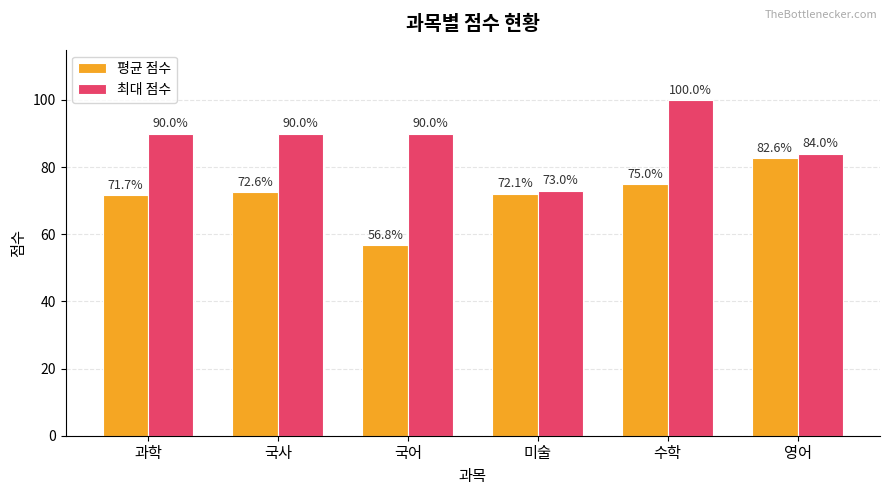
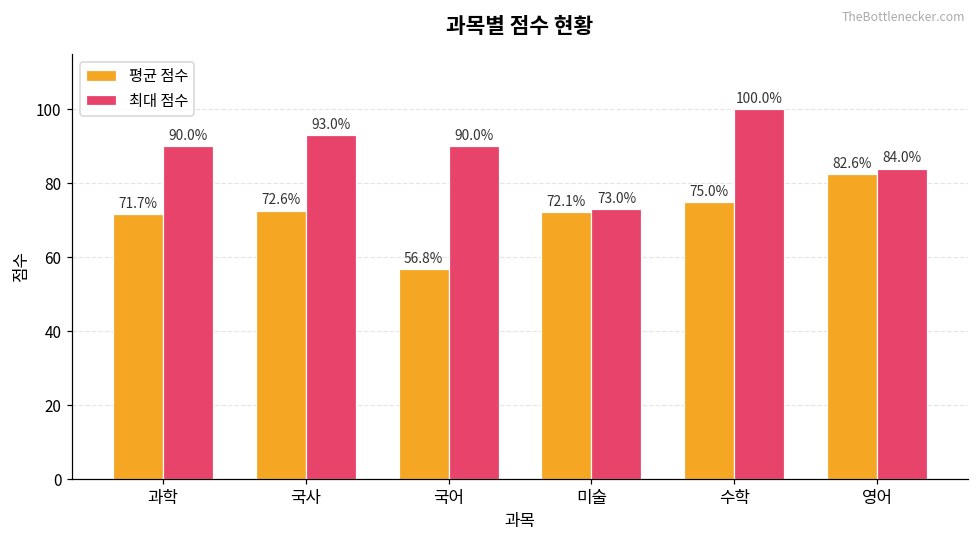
최대 점수, 국사: 90.0% -> 93.0%
